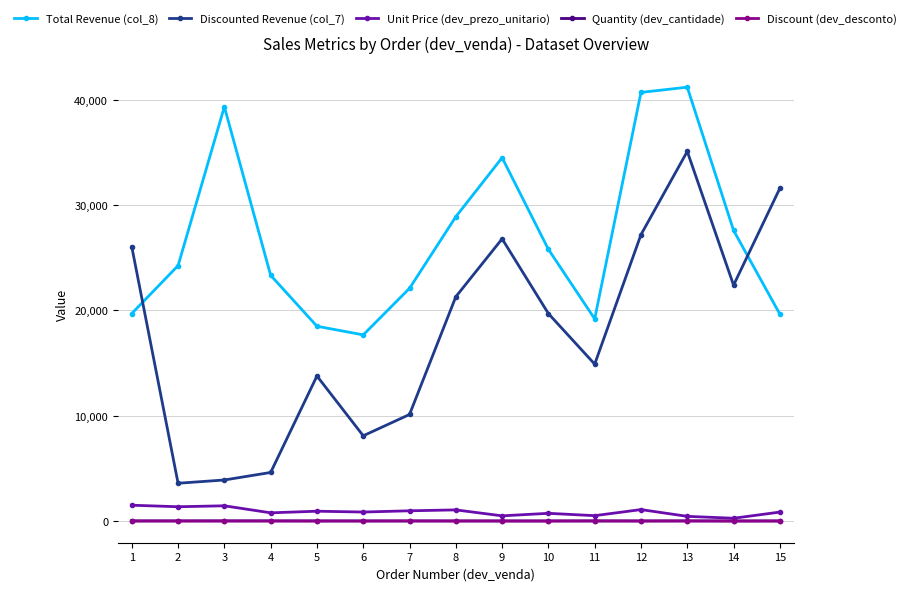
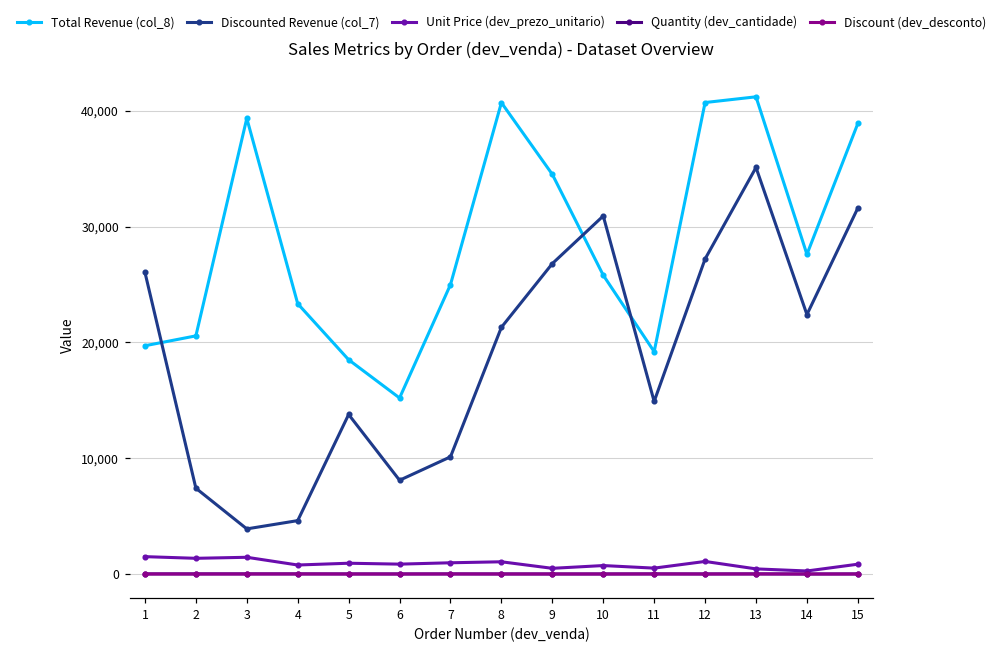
Total Revenue (col_8), 2: 24,300 -> 20,600
Discounted Revenue (col_7), 2: 3,600 -> 7,400
Total Revenue (col_8), 6: 17,700 -> 15,200
Total Revenue (col_8), 7: 22,100 -> 25,000
Total Revenue (col_8), 8: 28,900 -> 40,700
Discounted Revenue (col_7), 10: 19,700 -> 30,900
Total Revenue (col_8), 15: 19,600 -> 38,900
